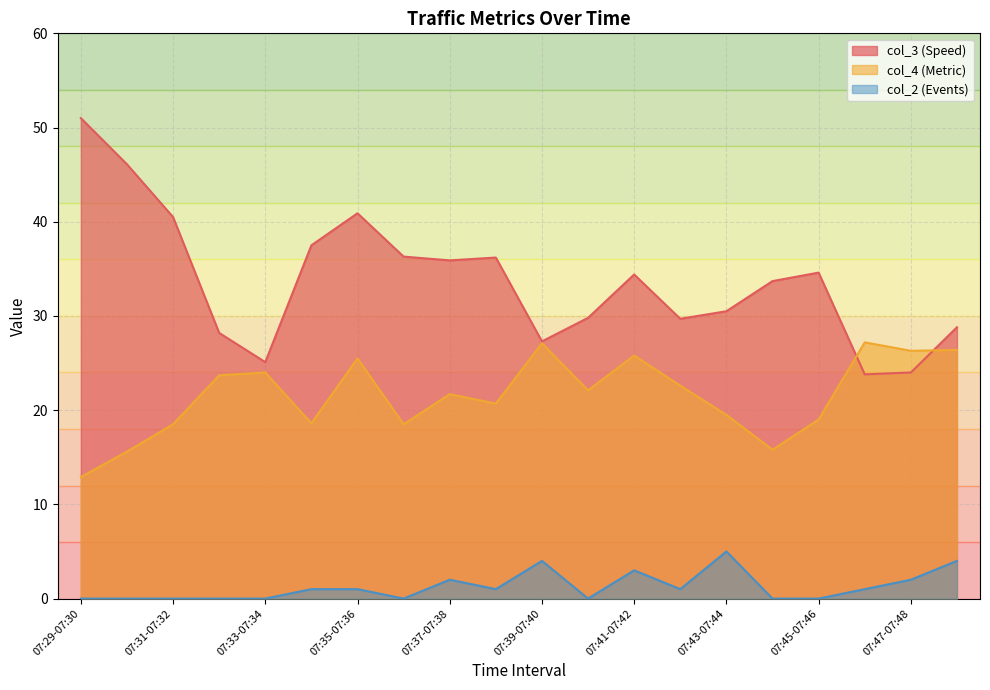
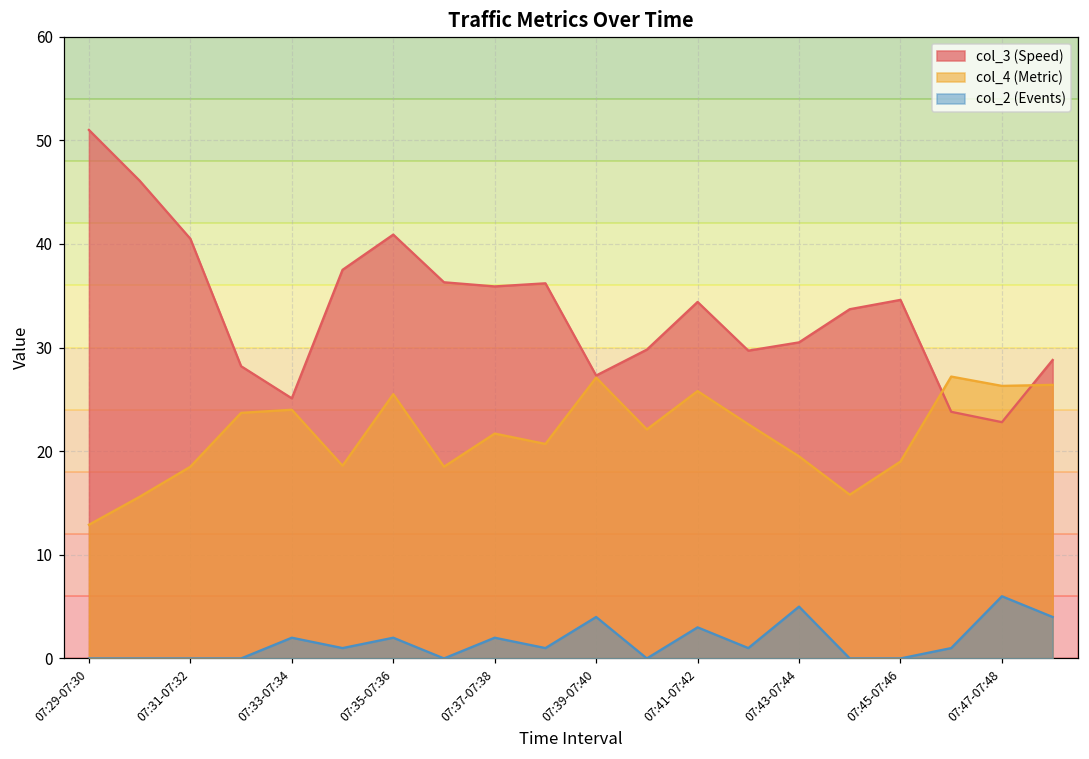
col_2 (Events), 07:33-07:34: 0 -> 2
col_2 (Events), 07:35-07:36: 1 -> 2
col_3 (Speed), 07:47-07:48: 24 -> 23
col_2 (Events), 07:47-07:48: 2 -> 6
